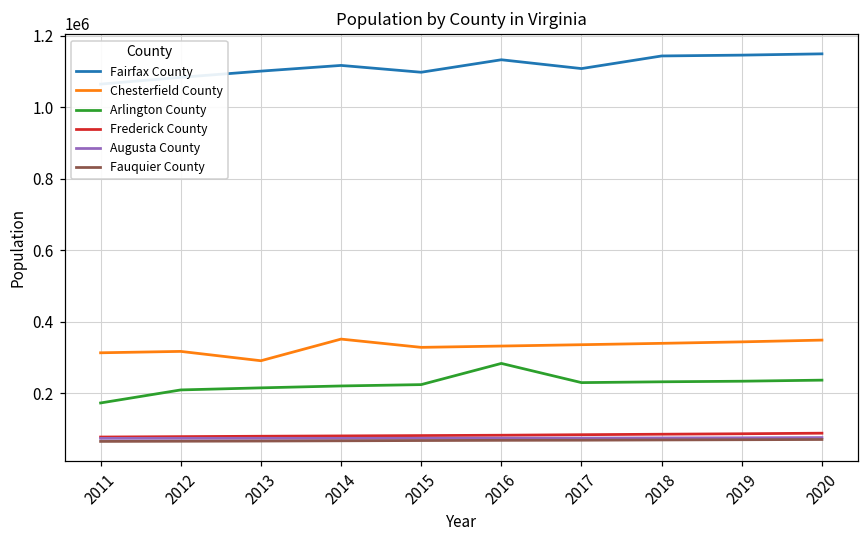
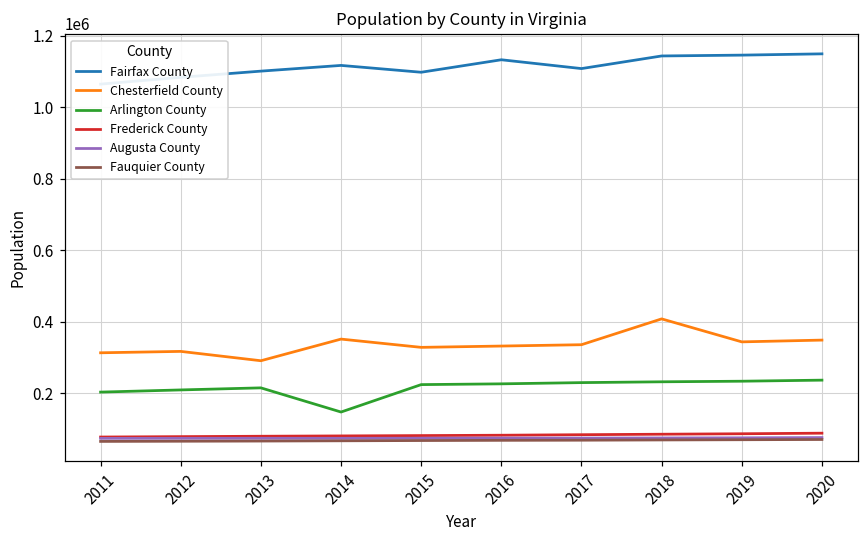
Arlington County, 2011: 170000 -> 200000
Arlington County, 2014: 220000 -> 150000
Arlington County, 2016: 280000 -> 230000
Chesterfield County, 2018: 340000 -> 410000
